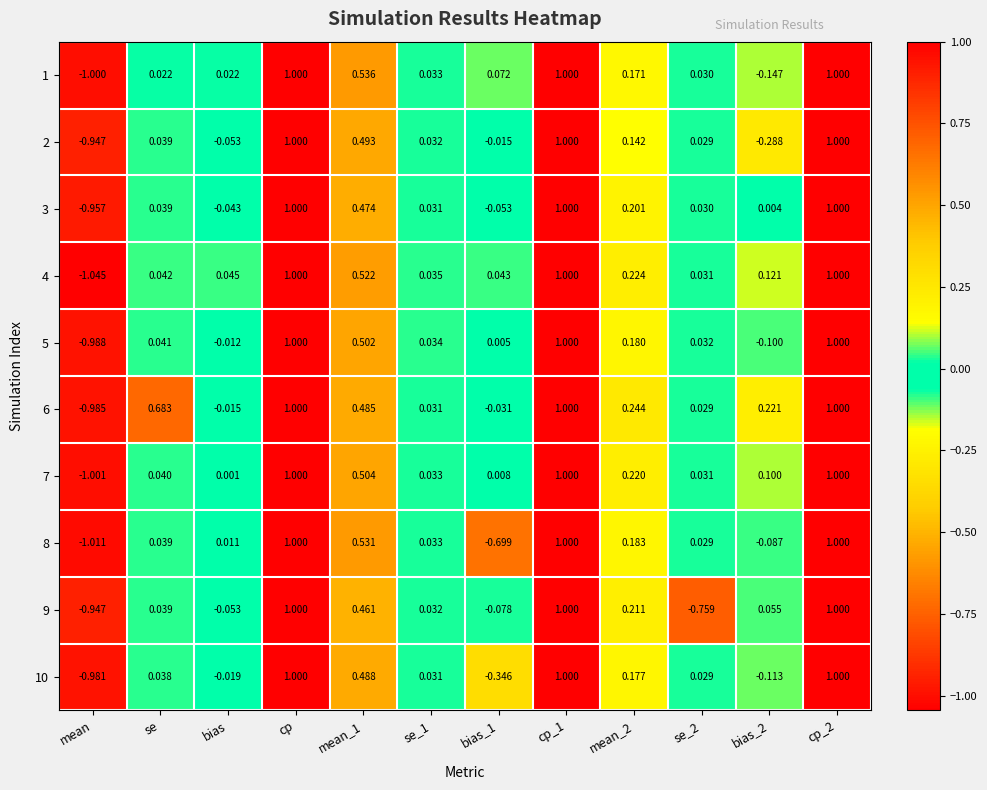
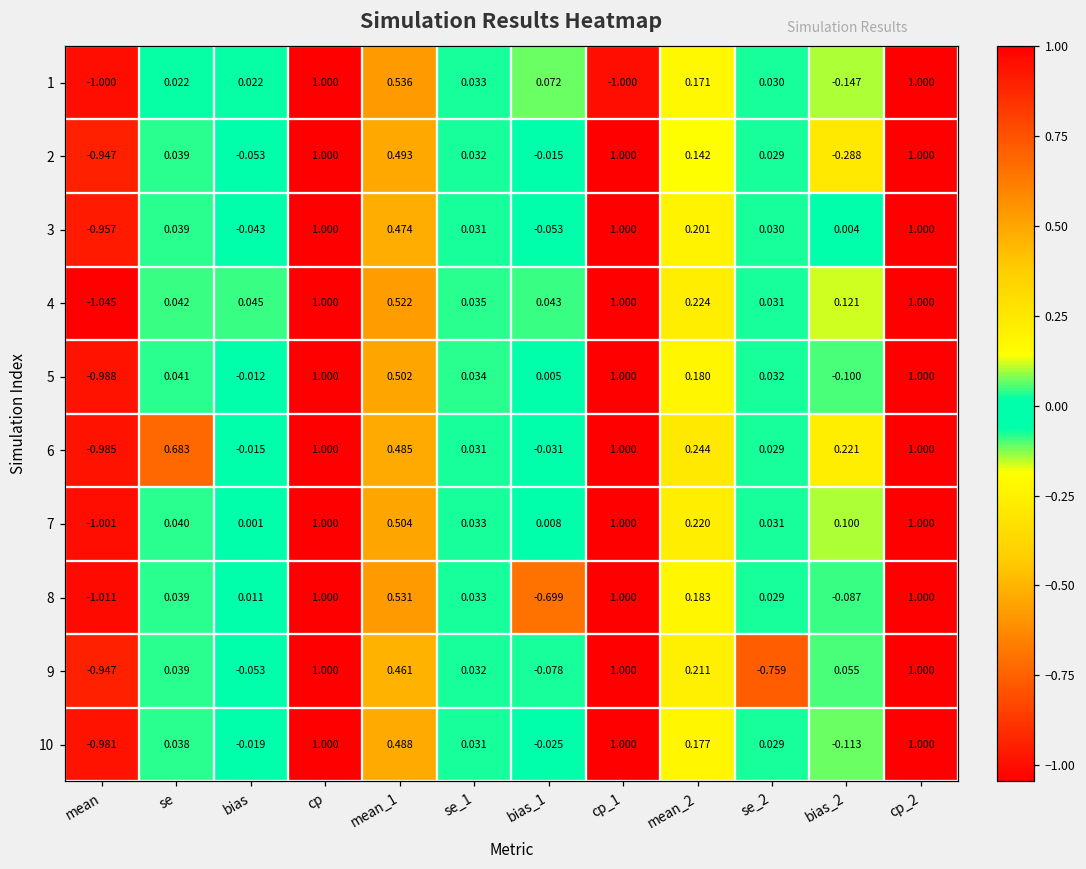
1, cp_1: 1.000 -> -1.000
10, bias_1: -0.346 -> -0.025
